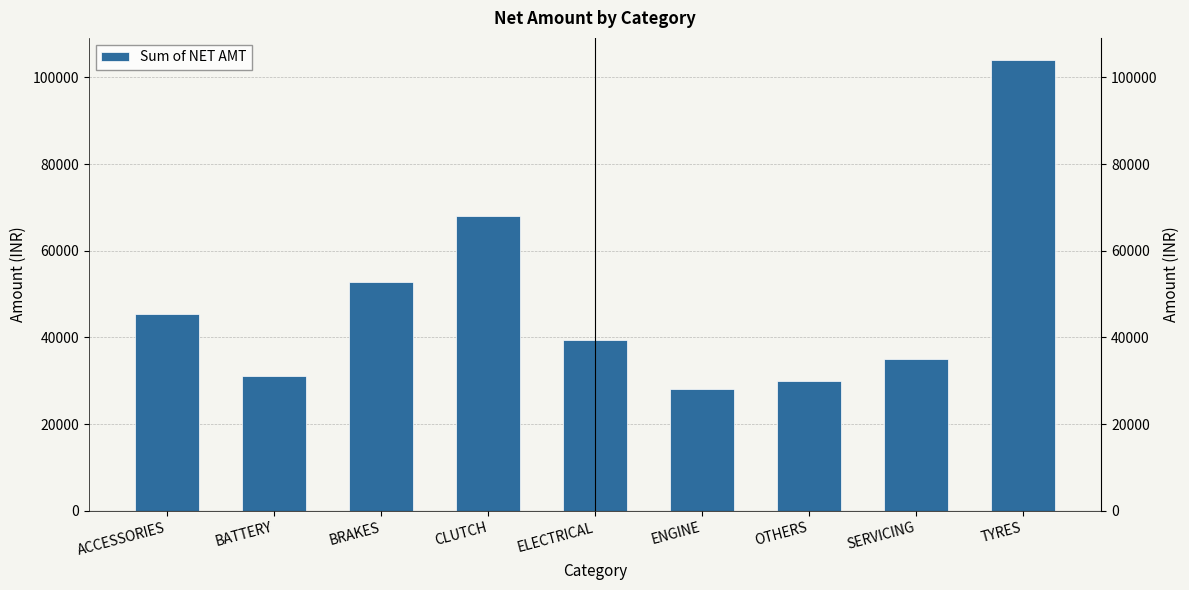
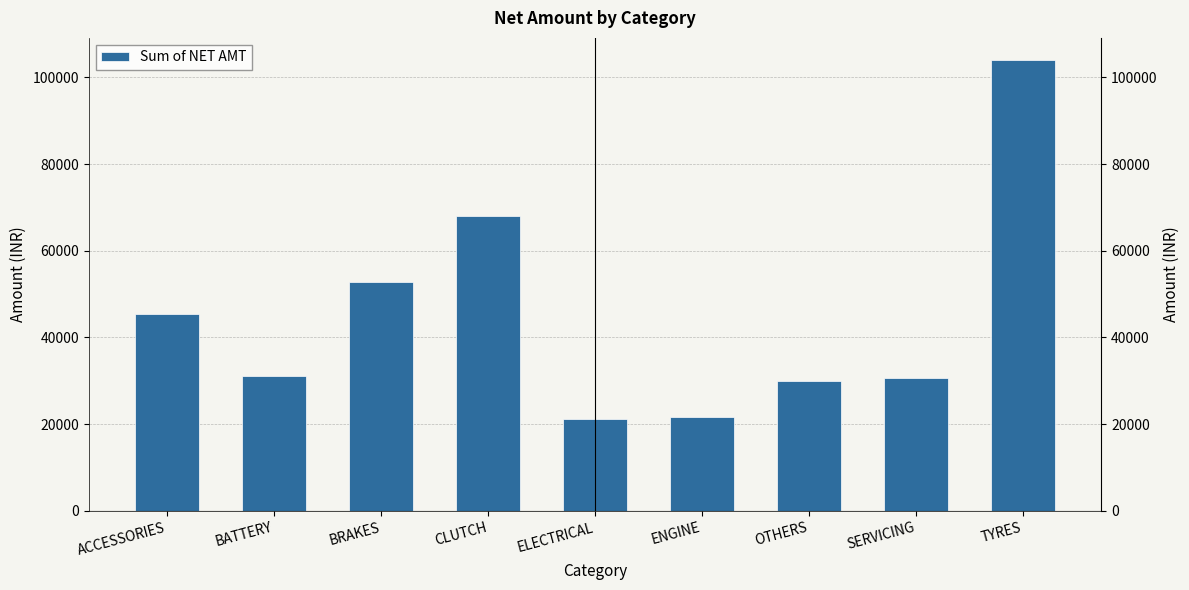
ELECTRICAL: 40000 -> 21000
ENGINE: 28000 -> 22000
SERVICING: 35000 -> 31000
